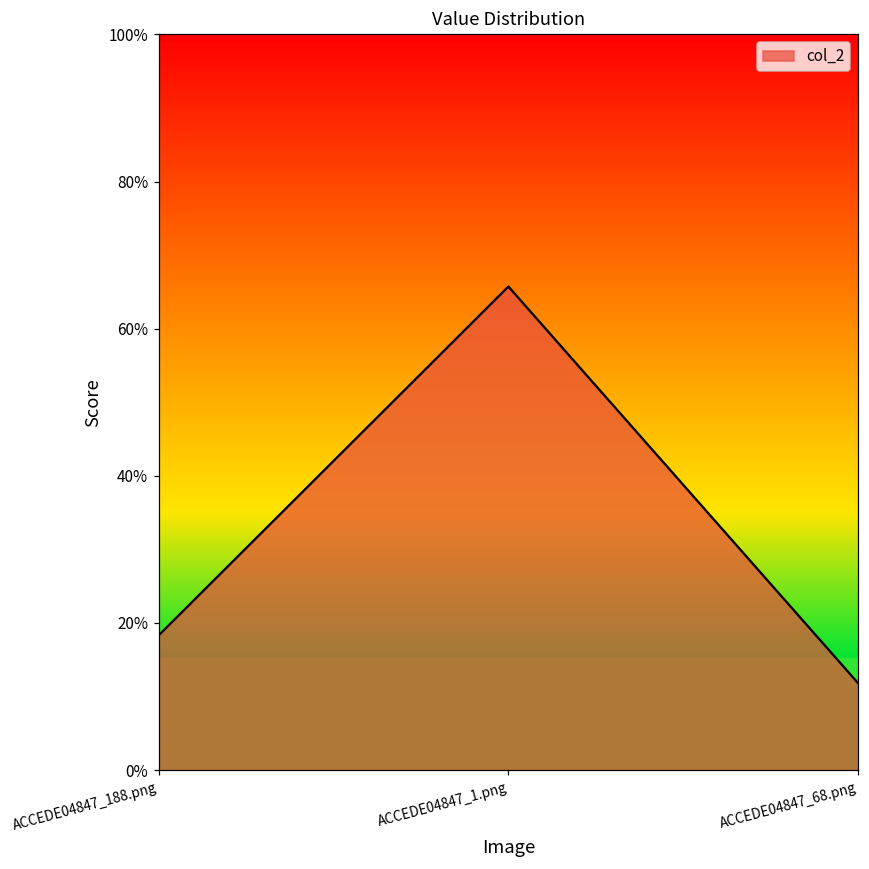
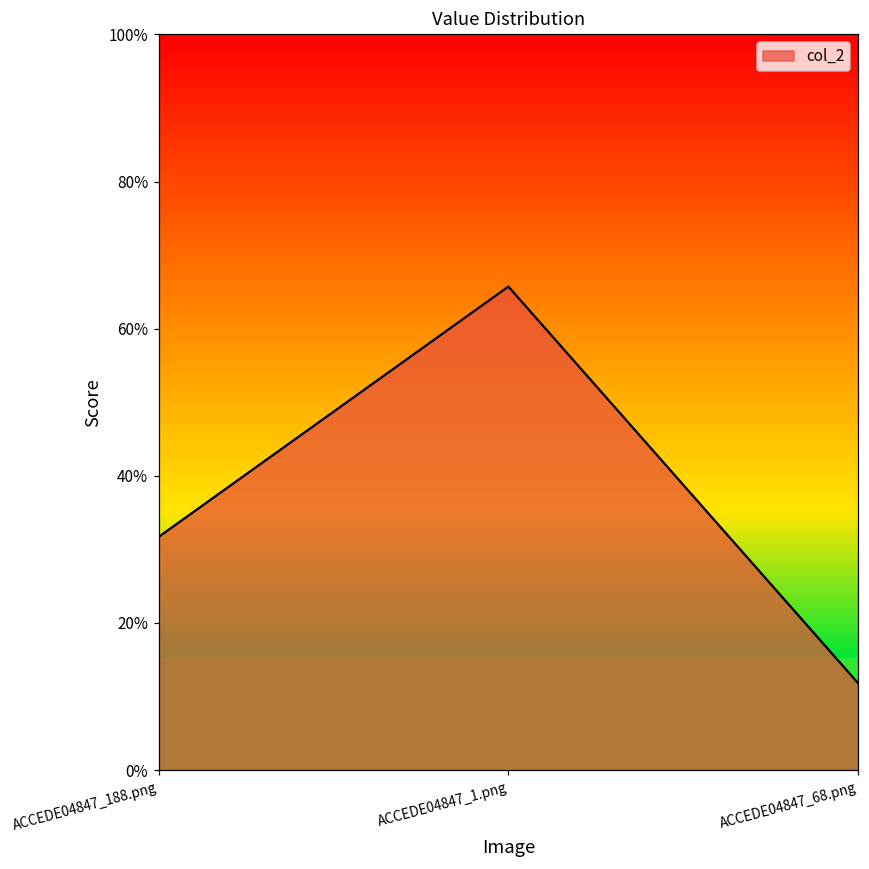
ACCEDE04847_188.png: 18% -> 32%
